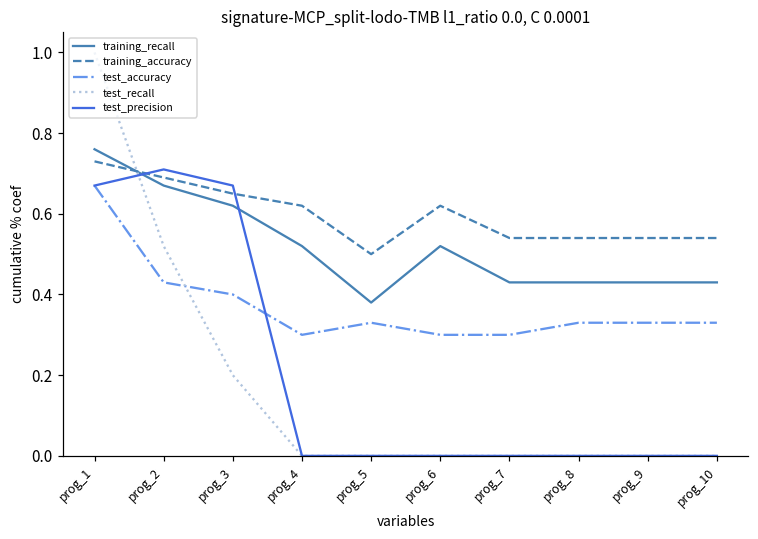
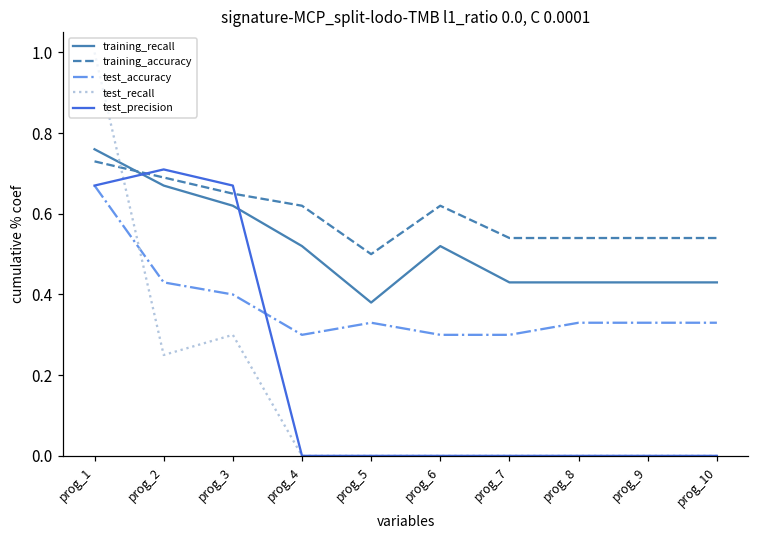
test_recall, prog_2: 0.52 -> 0.25
test_recall, prog_3: 0.2 -> 0.3
